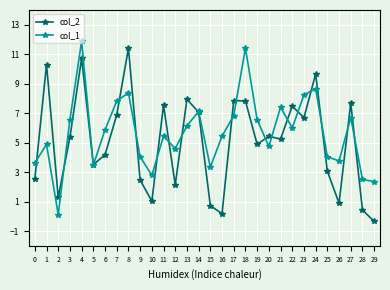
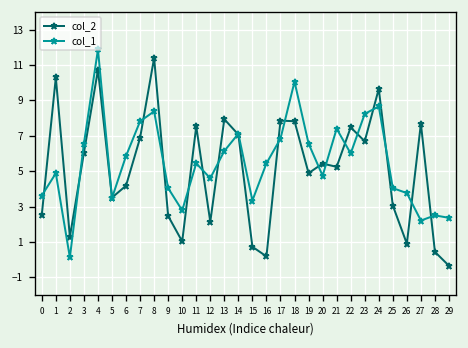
col_2, 3: 5.4 -> 6.0
col_1, 18: 11.4 -> 10.1
col_1, 27: 6.7 -> 2.2
